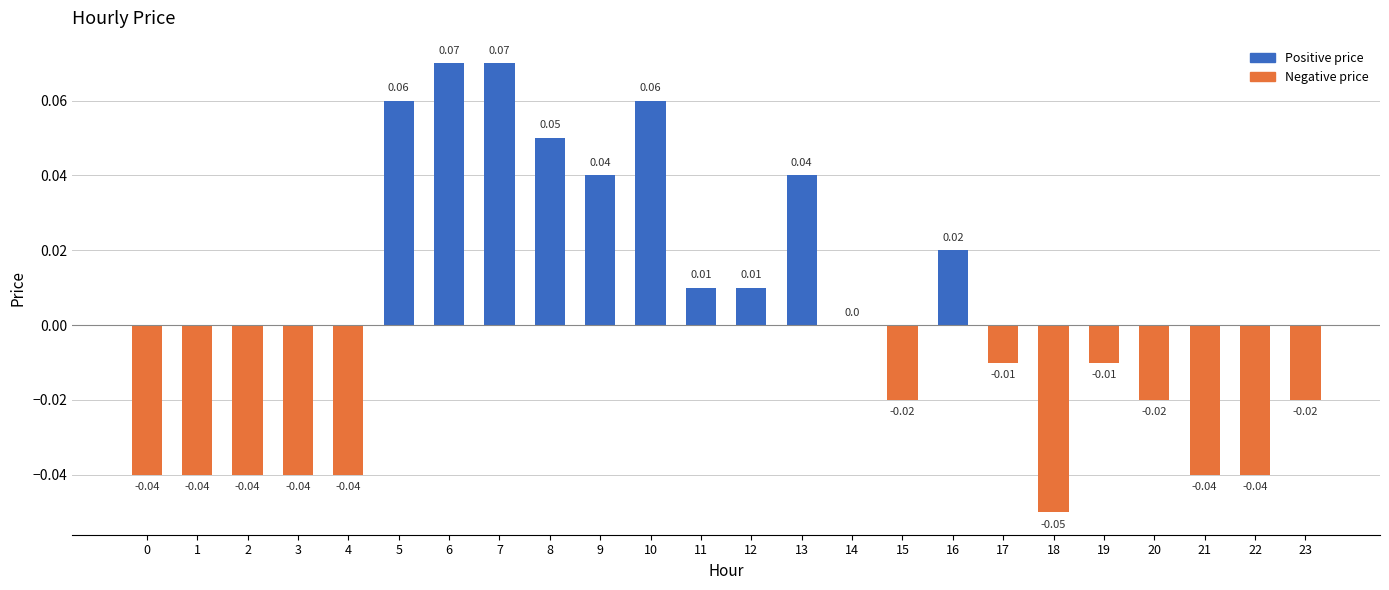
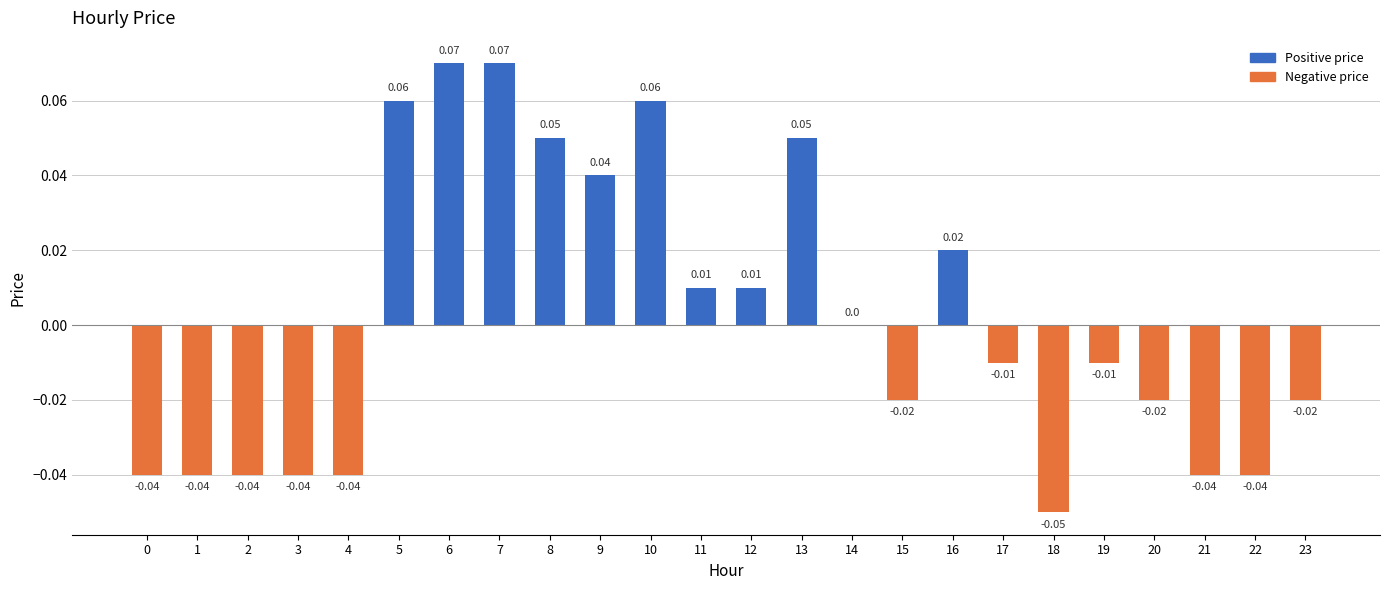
13: 0.04 -> 0.05
